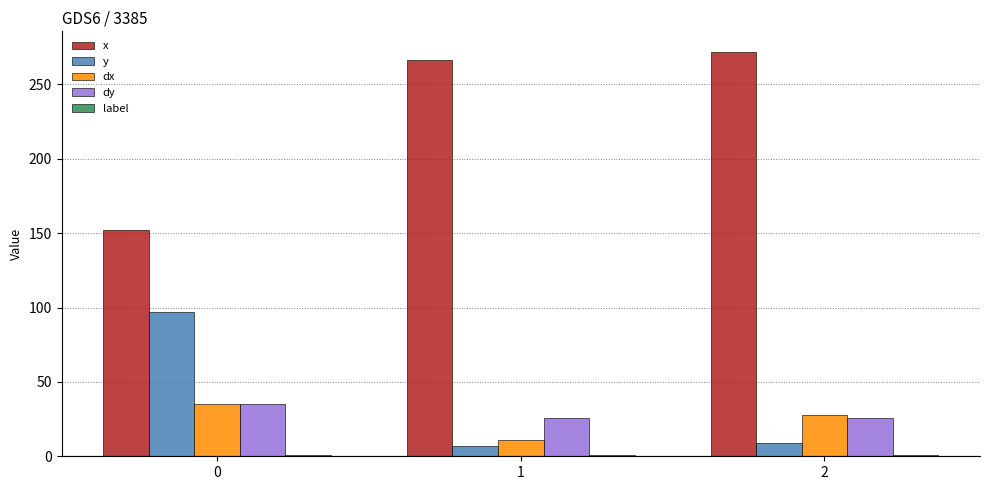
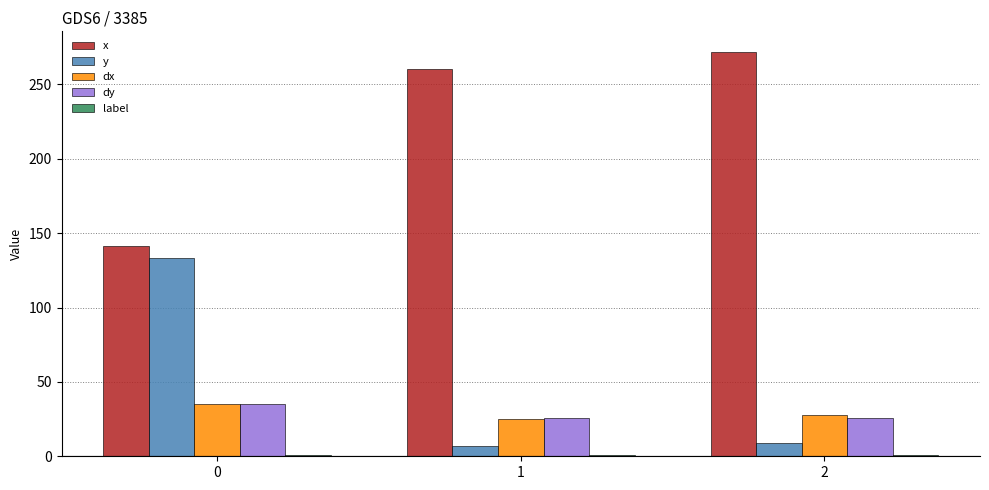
x, 0: 152 -> 141
y, 0: 97 -> 133
x, 1: 267 -> 261
dx, 1: 11 -> 25
